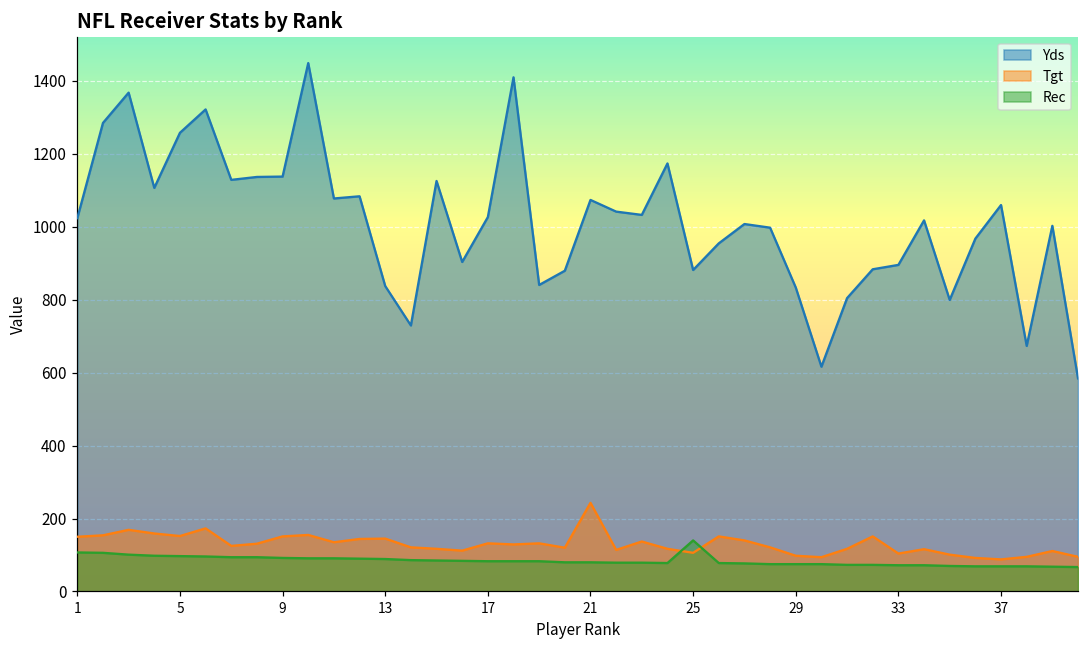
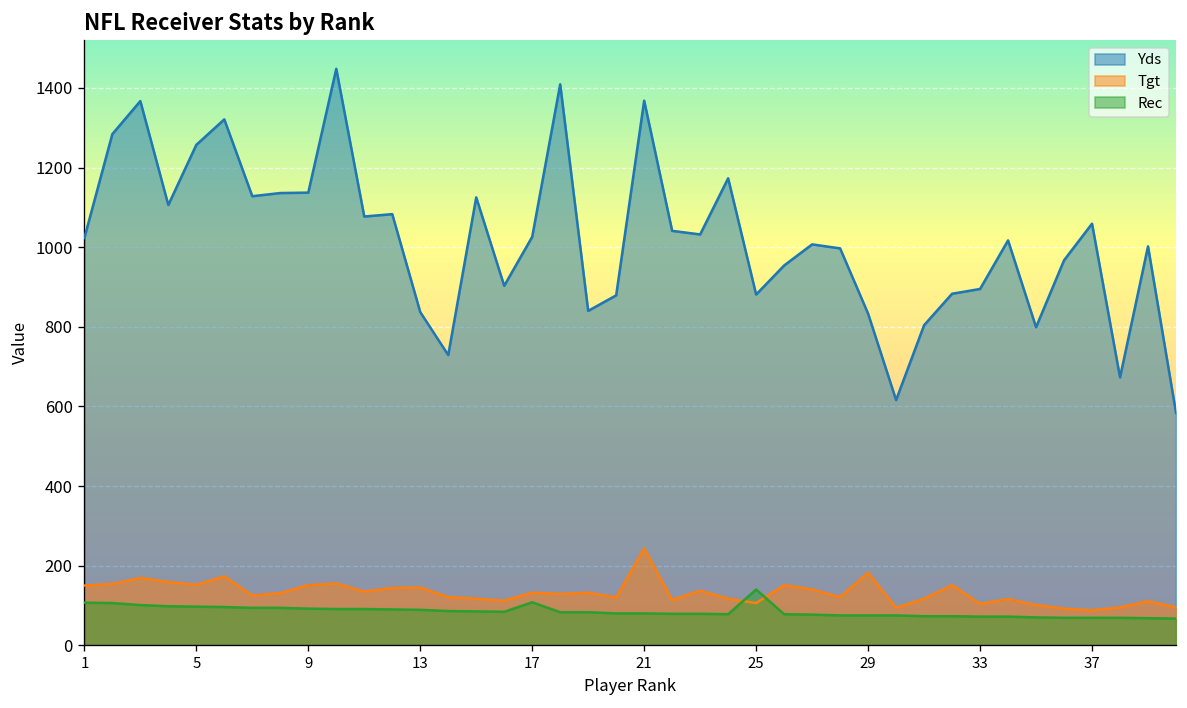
Rec, 17: 80 -> 110
Yds, 21: 1070 -> 1370
Tgt, 29: 100 -> 180
